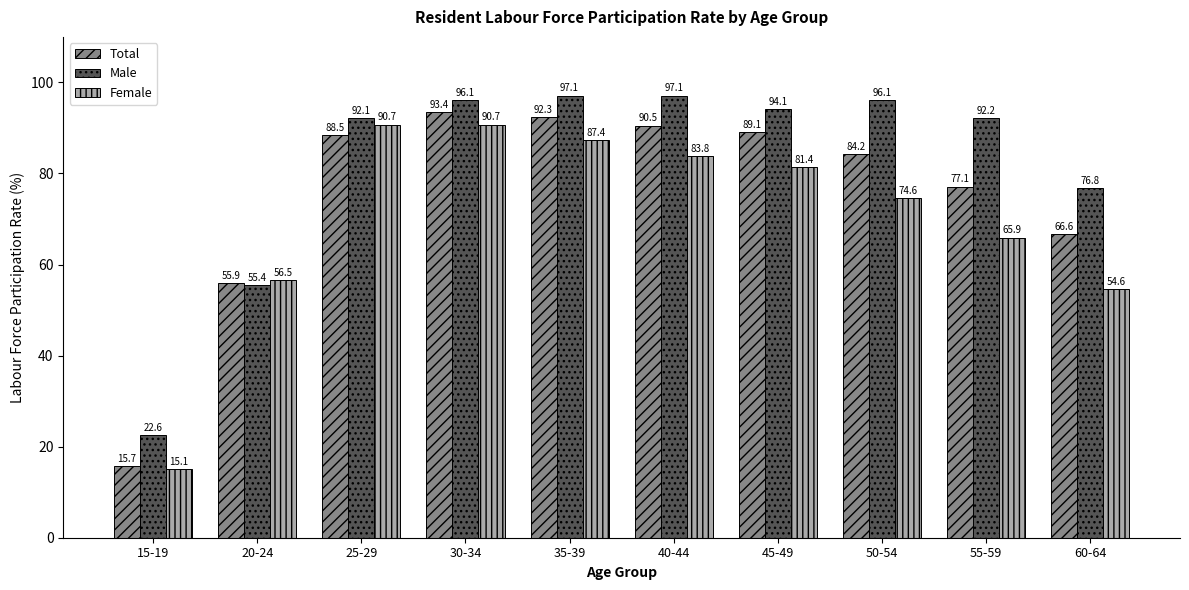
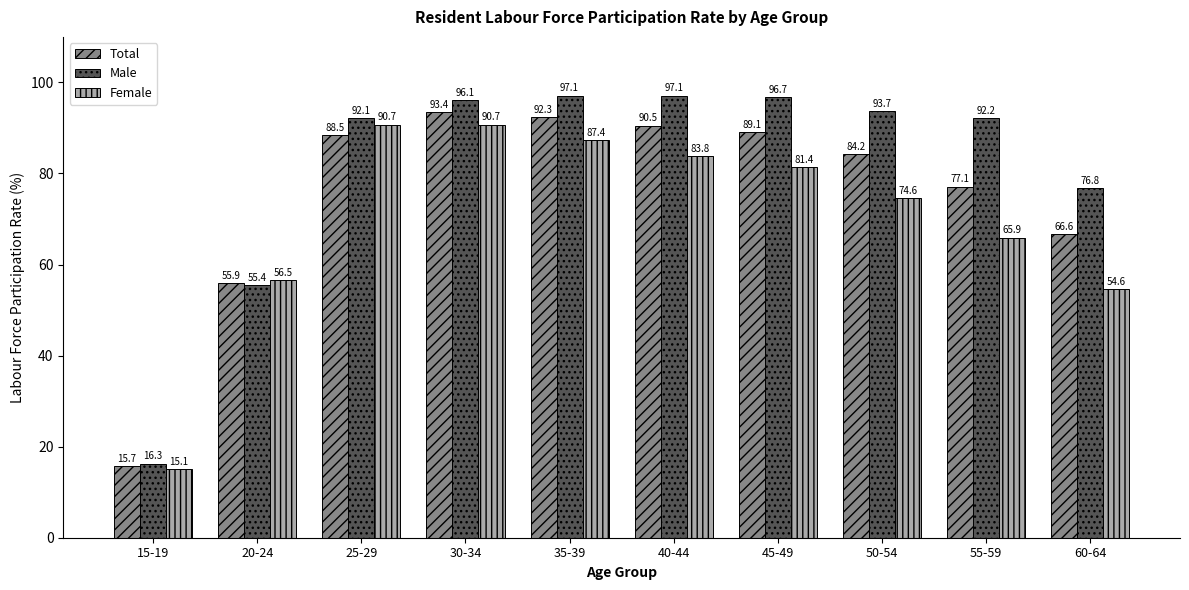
Male, 15-19: 22.6 -> 16.3
Male, 45-49: 94.1 -> 96.7
Male, 50-54: 96.1 -> 93.7
